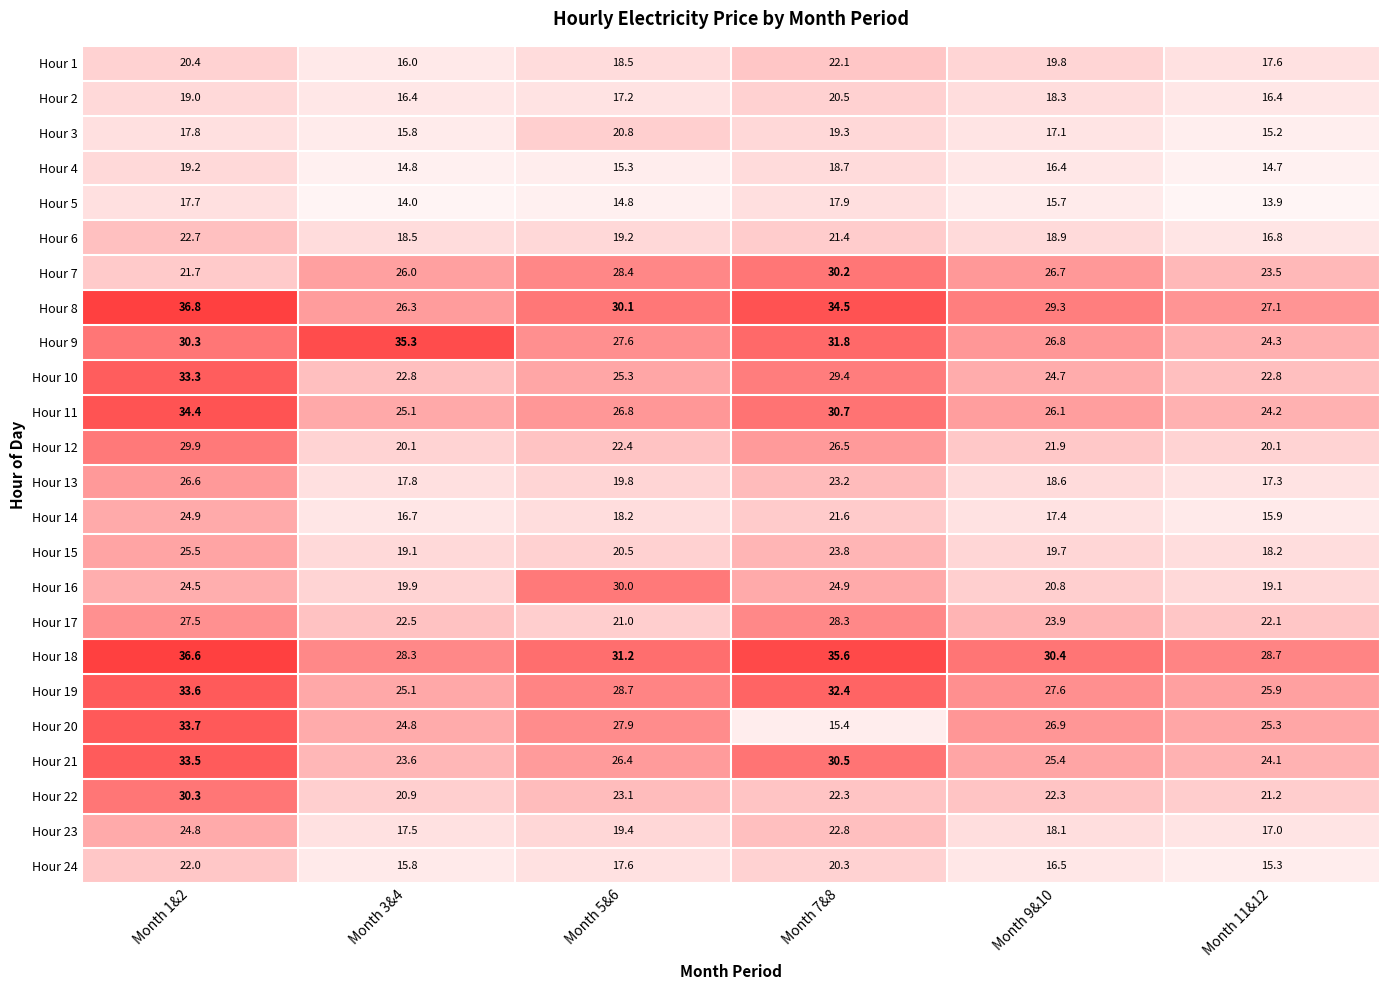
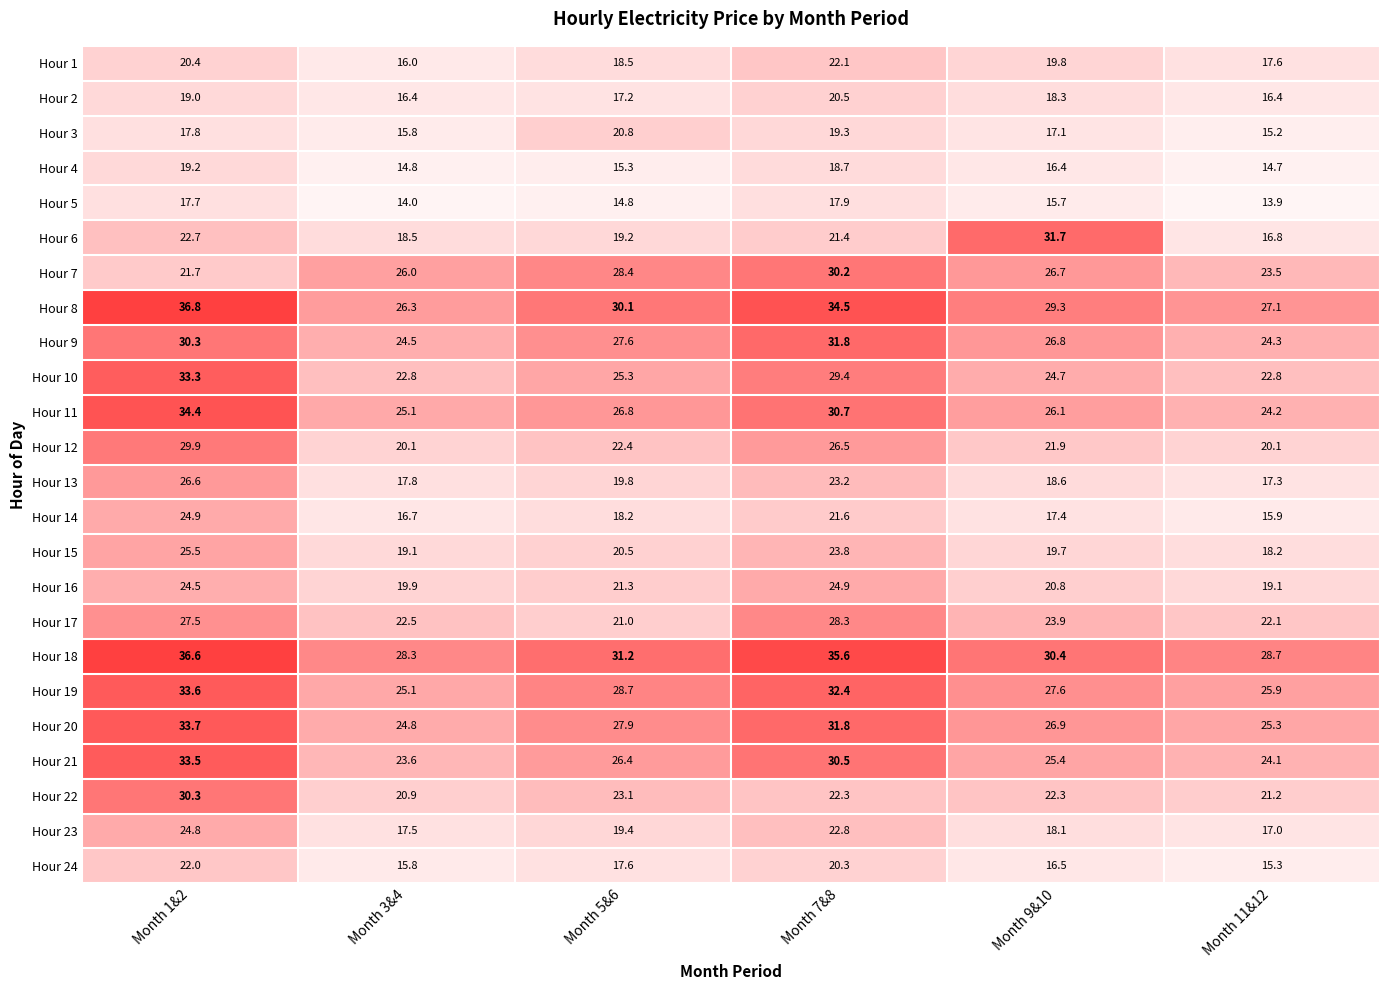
Hour 6, Month 9&10: 18.9 -> 31.7
Hour 9, Month 3&4: 35.3 -> 24.5
Hour 16, Month 5&6: 30.0 -> 21.3
Hour 20, Month 7&8: 15.4 -> 31.8
